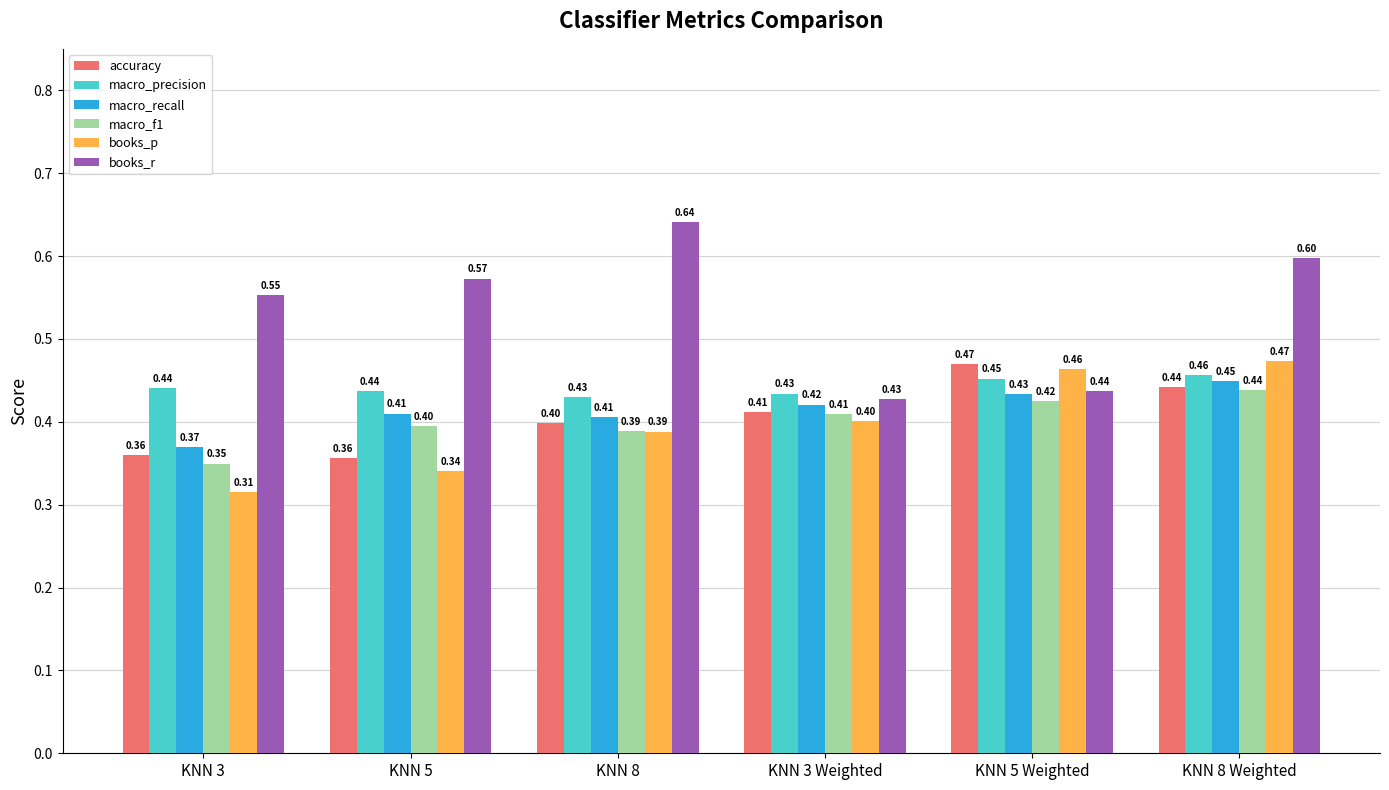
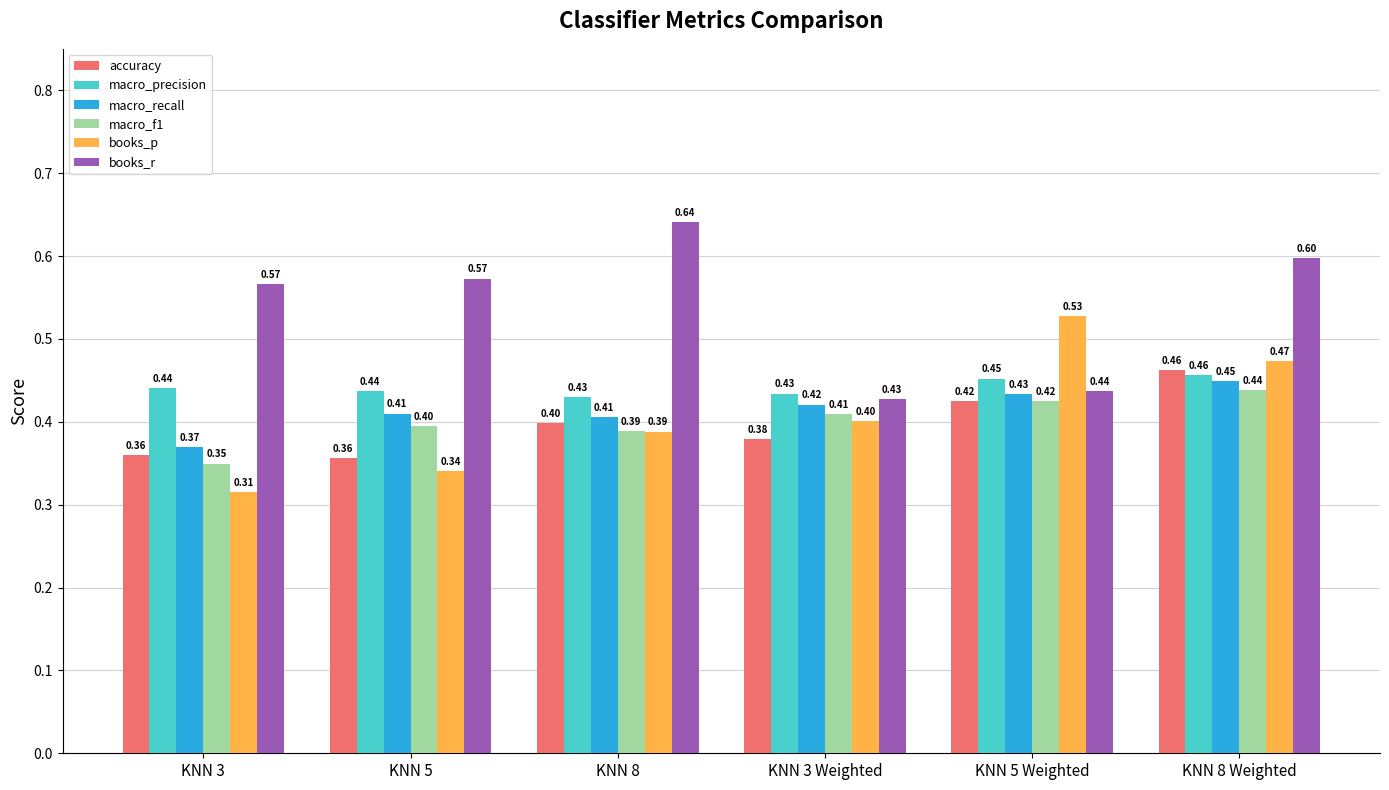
books_r, KNN 3: 0.55 -> 0.57
accuracy, KNN 3 Weighted: 0.41 -> 0.38
accuracy, KNN 5 Weighted: 0.47 -> 0.42
books_p, KNN 5 Weighted: 0.46 -> 0.53
accuracy, KNN 8 Weighted: 0.44 -> 0.46
